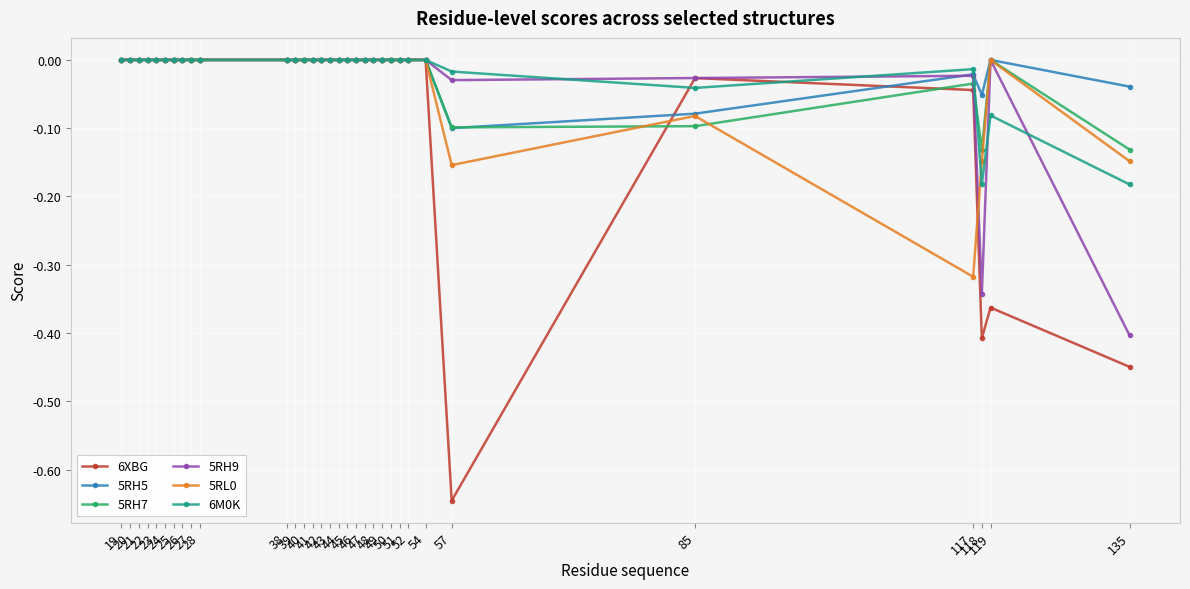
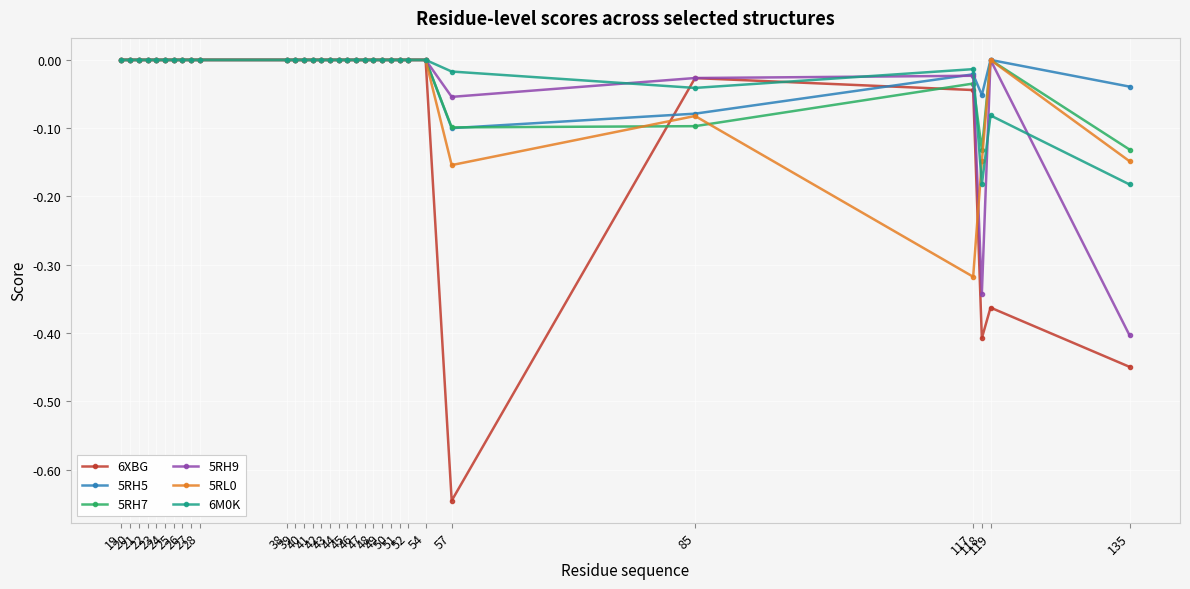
5RH9, 57: -0.03 -> -0.05
